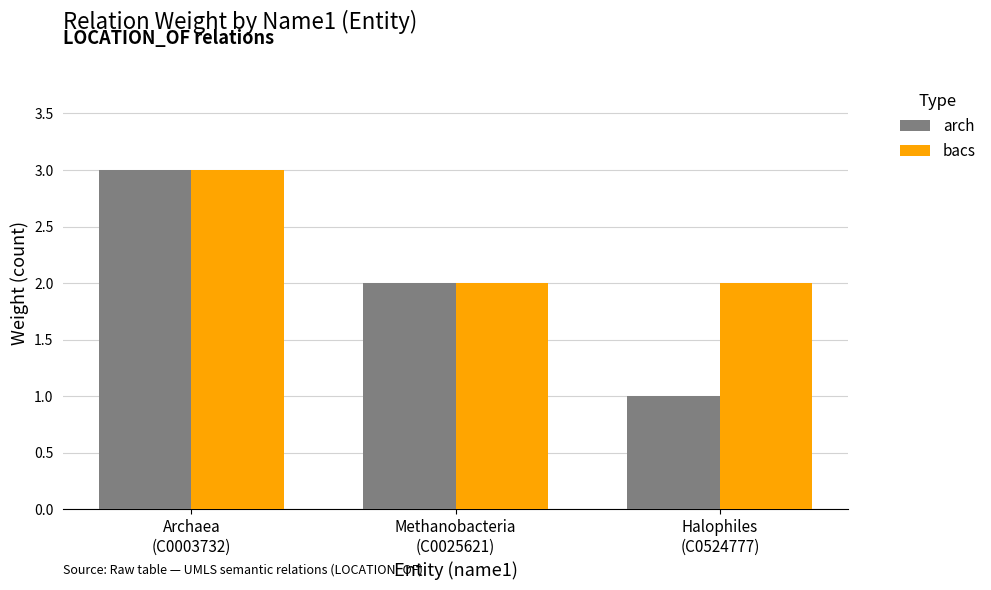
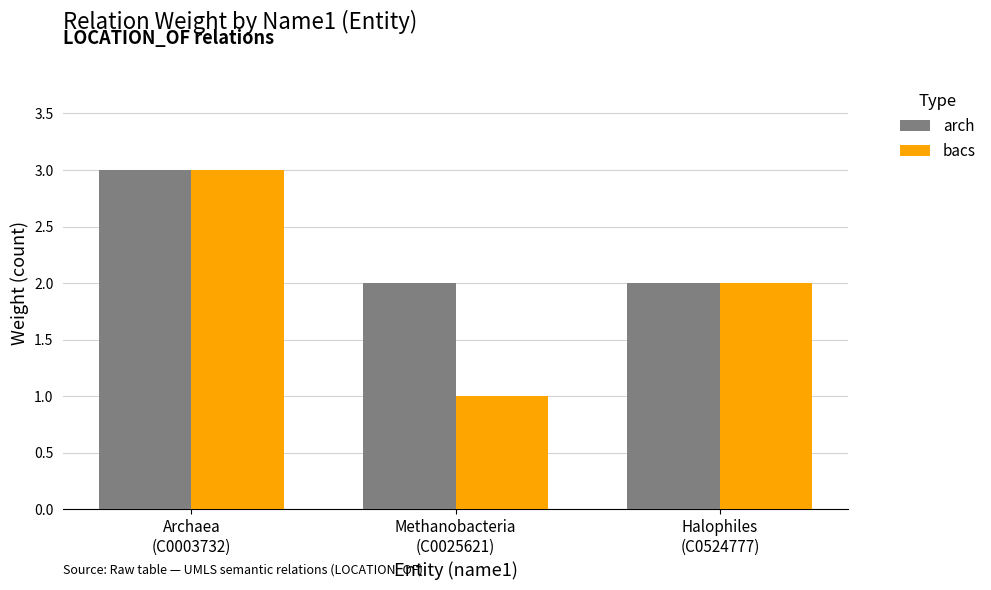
bacs, Methanobacteria (C0025621): 2 -> 1
arch, Halophiles (C0524777): 1 -> 2
